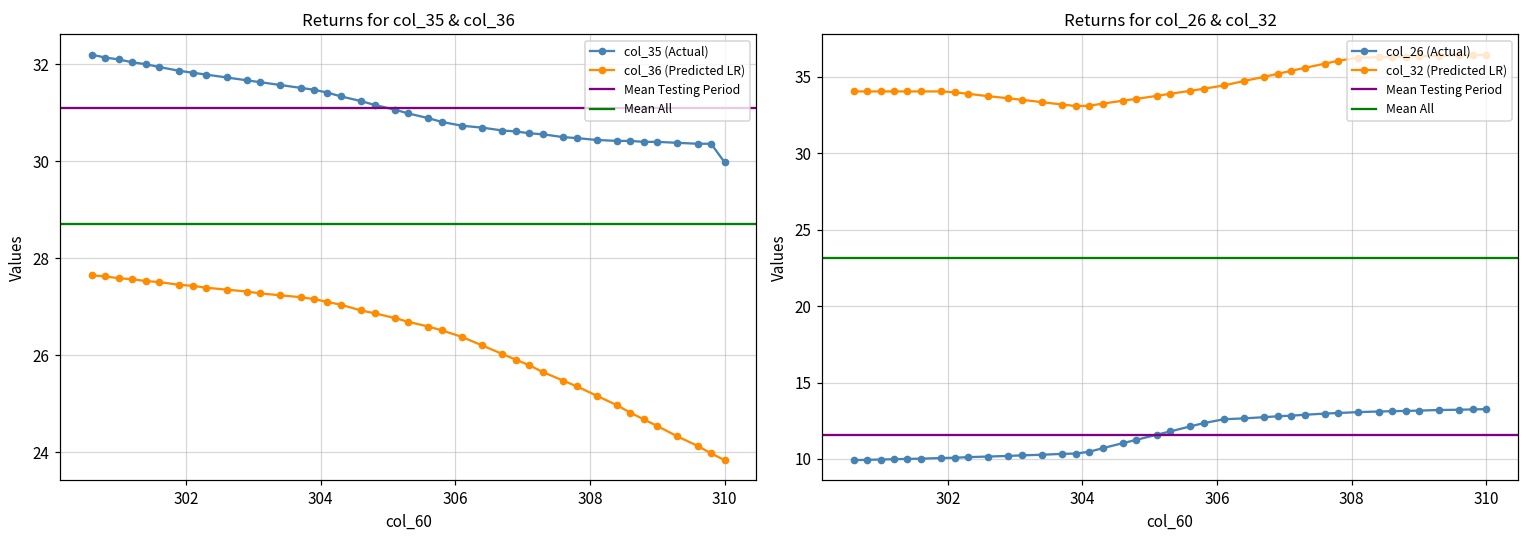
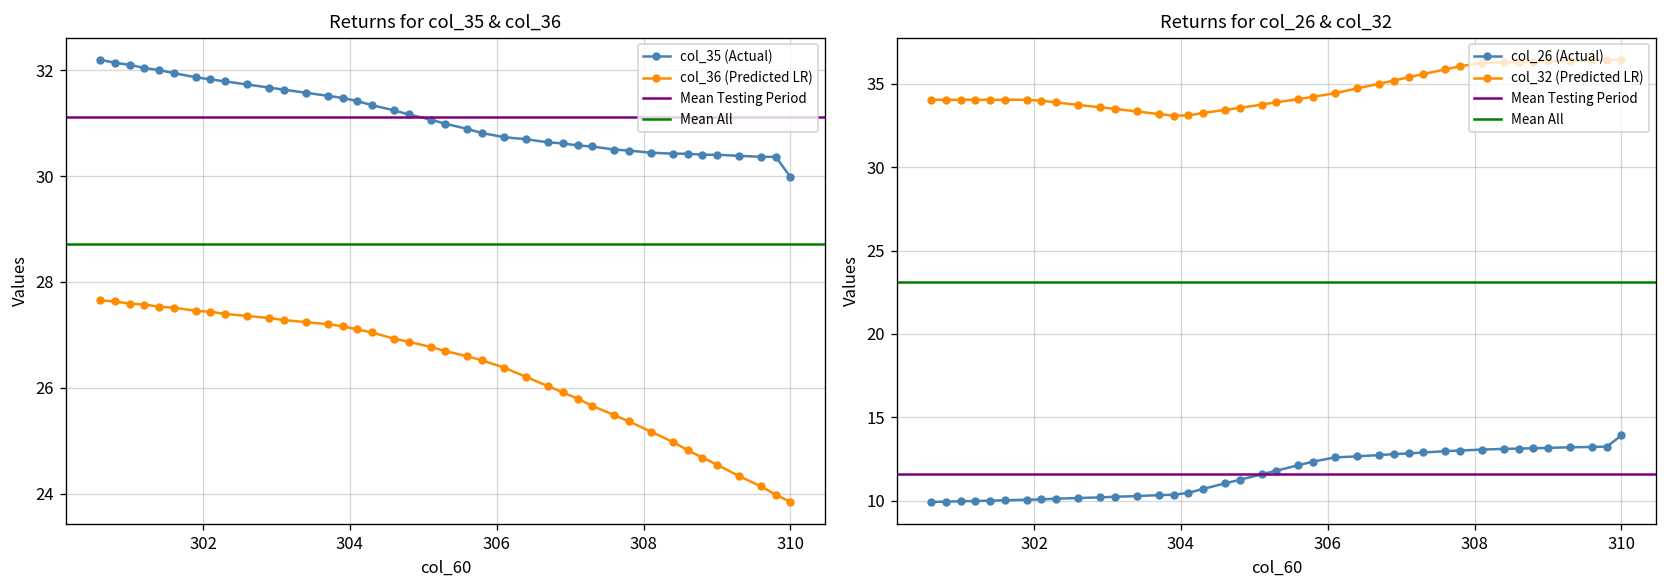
Returns for col_26 & col_32, col_26 (Actual), 310: 13.3 -> 13.9
